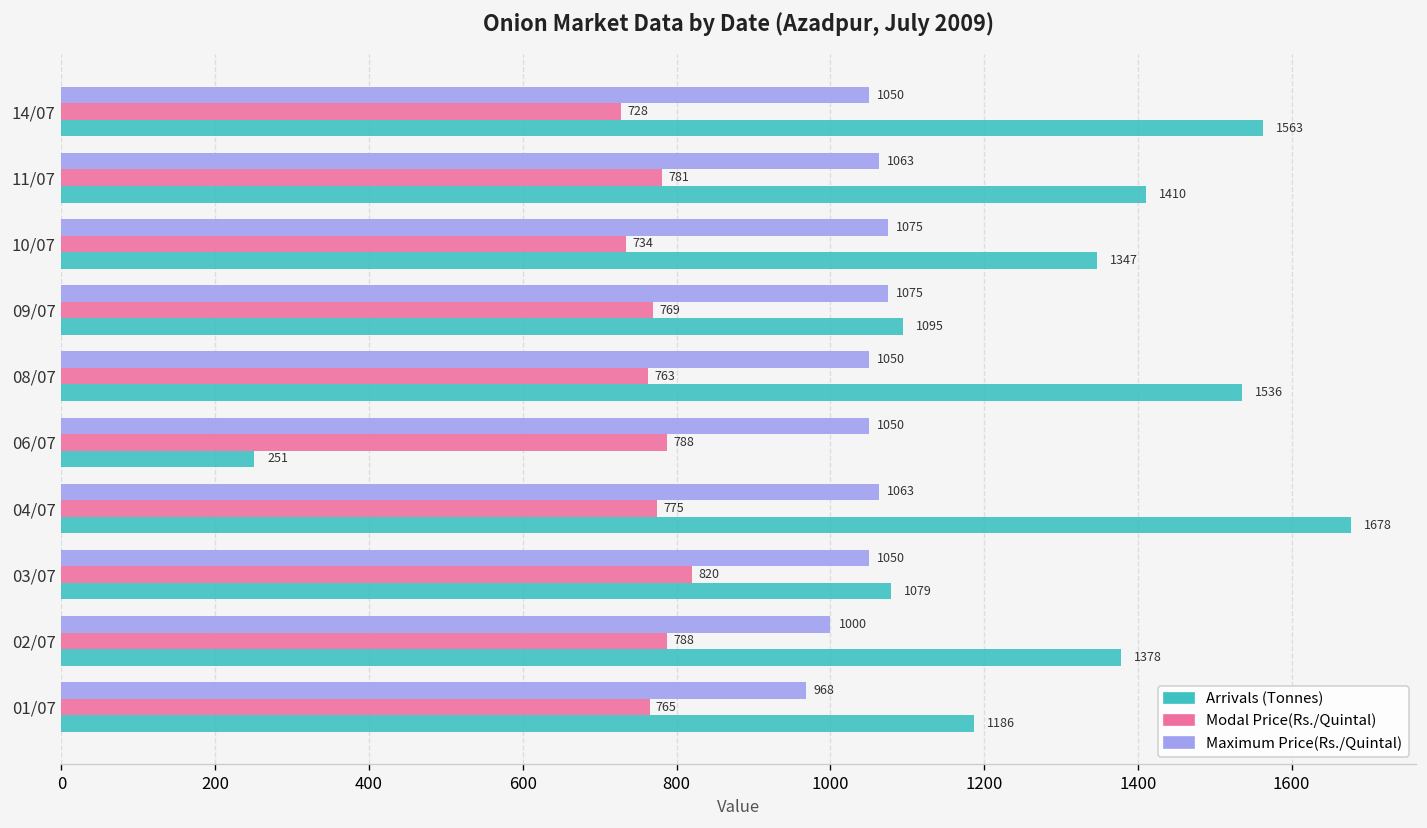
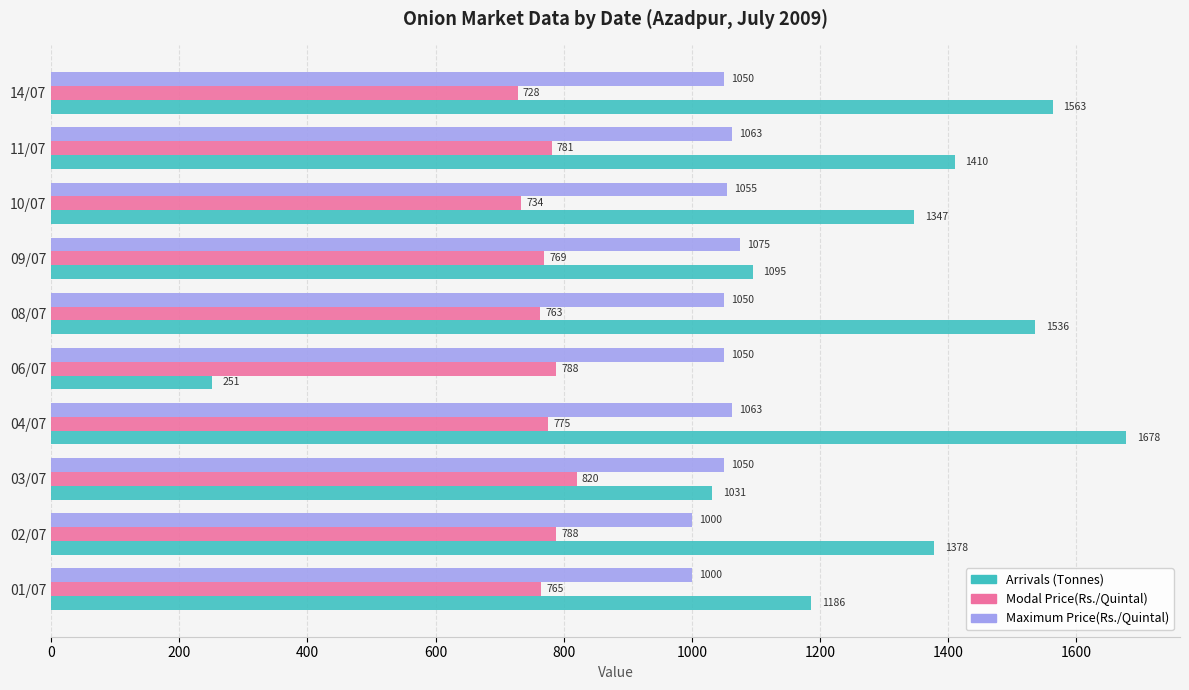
Maximum Price(Rs./Quintal), 10/07: 1075 -> 1055
Arrivals (Tonnes), 03/07: 1079 -> 1031
Maximum Price(Rs./Quintal), 01/07: 968 -> 1000
